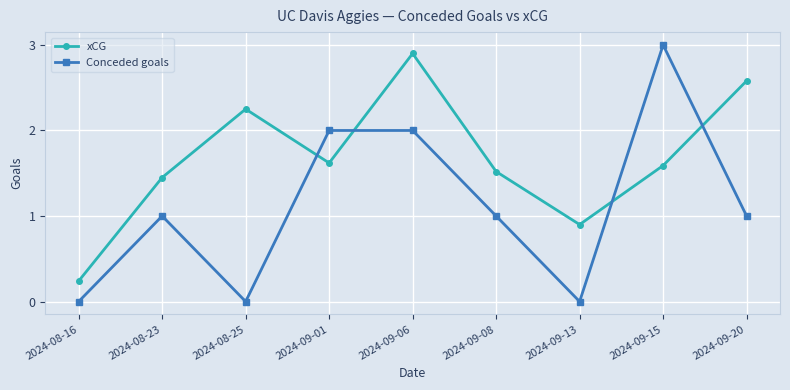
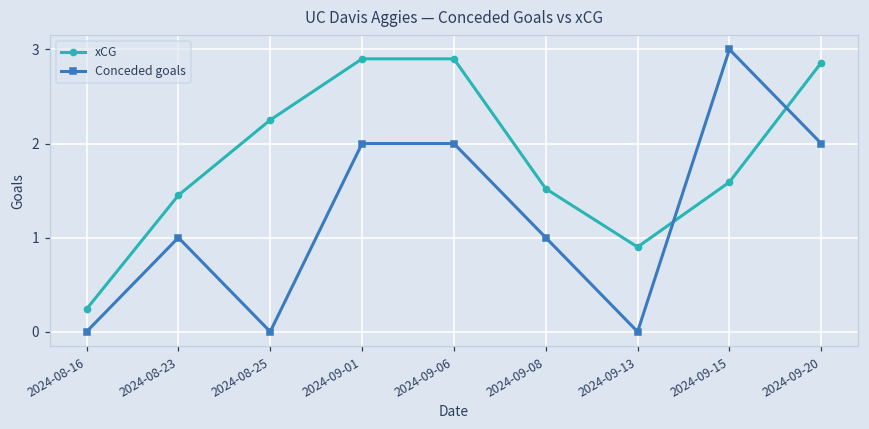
xCG, 2024-09-01: 1.6 -> 2.9
xCG, 2024-09-20: 2.6 -> 2.9
Conceded goals, 2024-09-20: 1 -> 2
